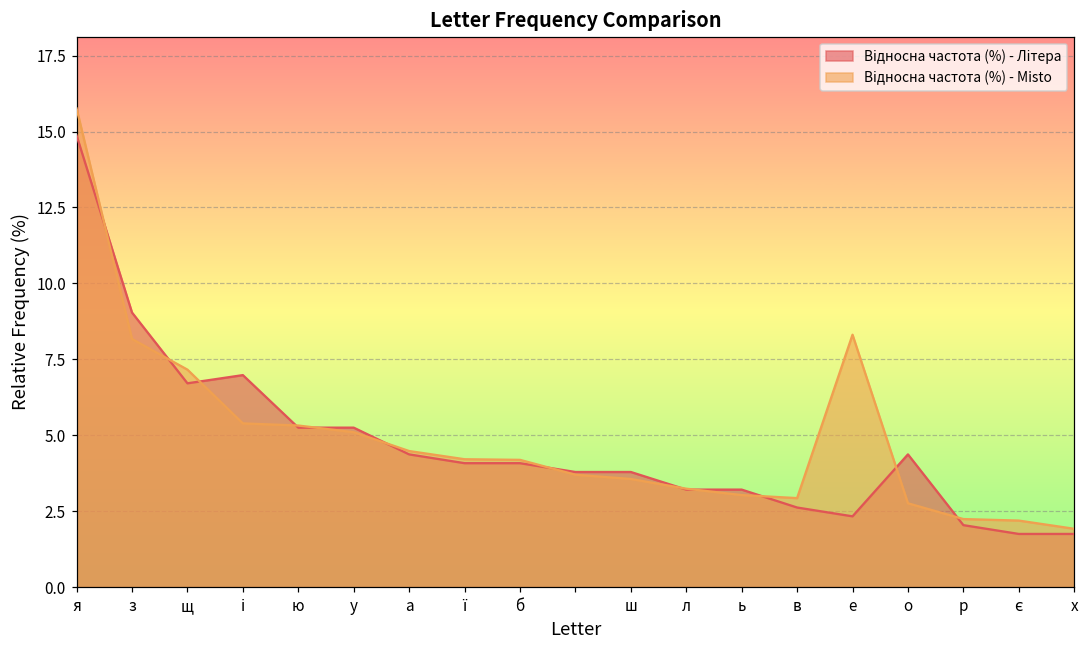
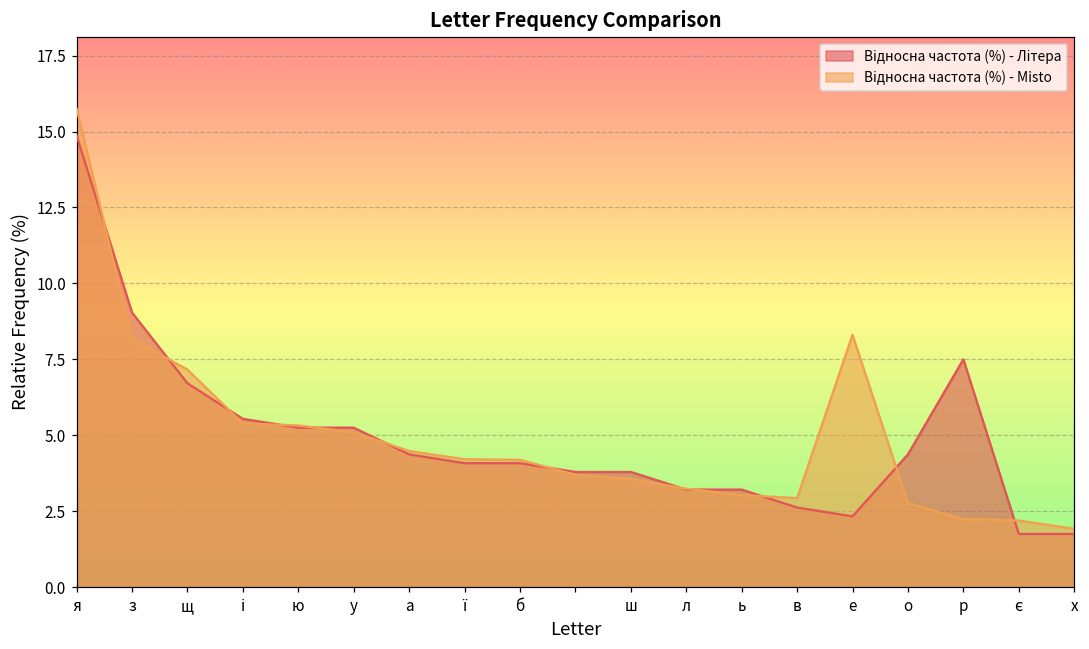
Відносна частота (%) - Літера, і: 7.0 -> 5.5
Відносна частота (%) - Літера, р: 2.0 -> 7.5
